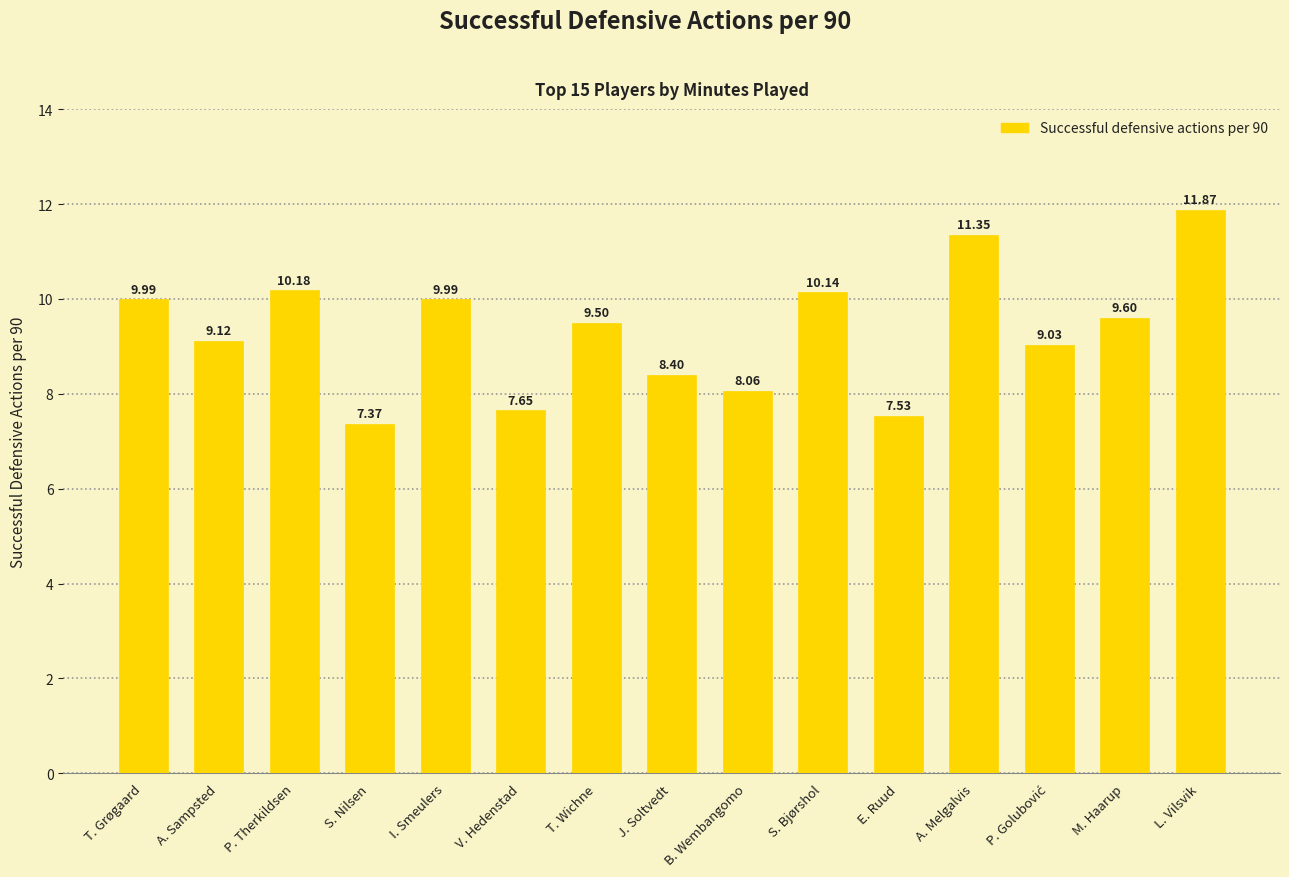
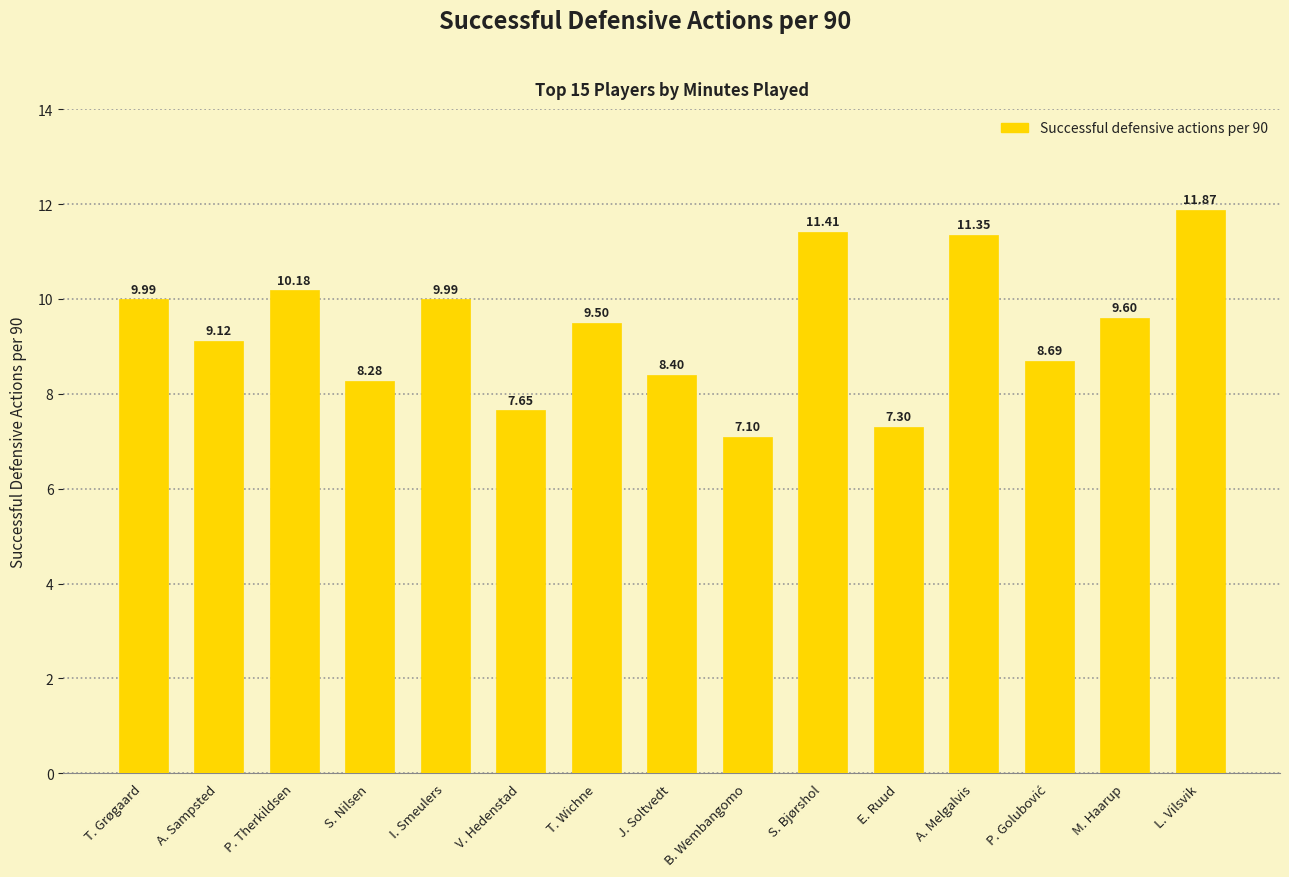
S. Nilsen: 7.37 -> 8.28
B. Wembangomo: 8.06 -> 7.10
S. Bjørshol: 10.14 -> 11.41
E. Ruud: 7.53 -> 7.30
P. Golubović: 9.03 -> 8.69
